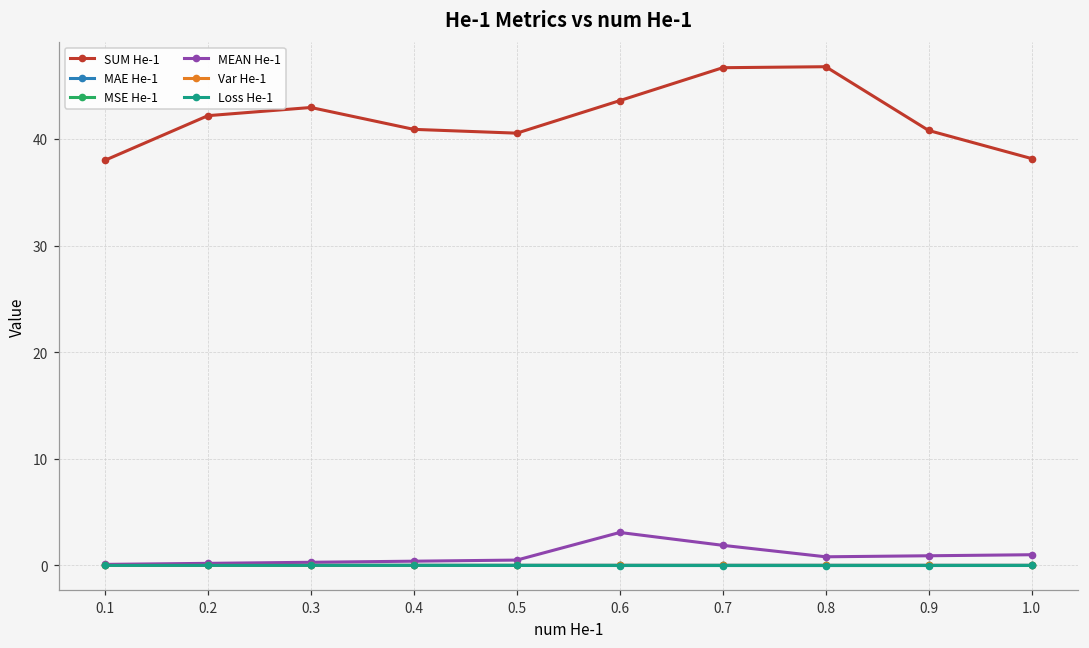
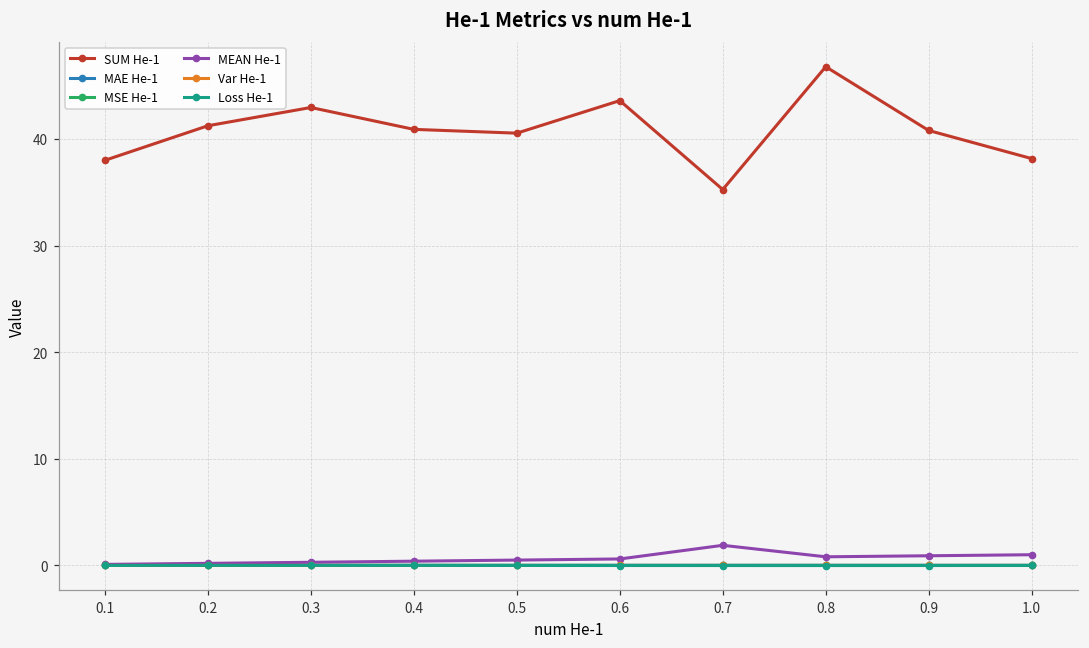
SUM He-1, 0.2: 42 -> 41
MEAN He-1, 0.6: 3 -> 1
SUM He-1, 0.7: 47 -> 35
